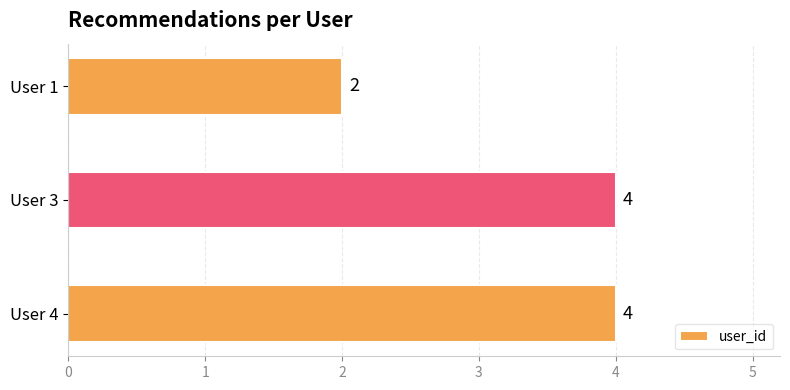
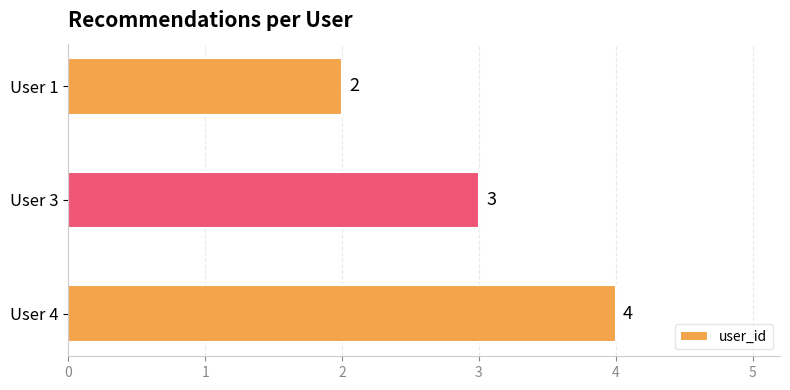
User 3: 4 -> 3
